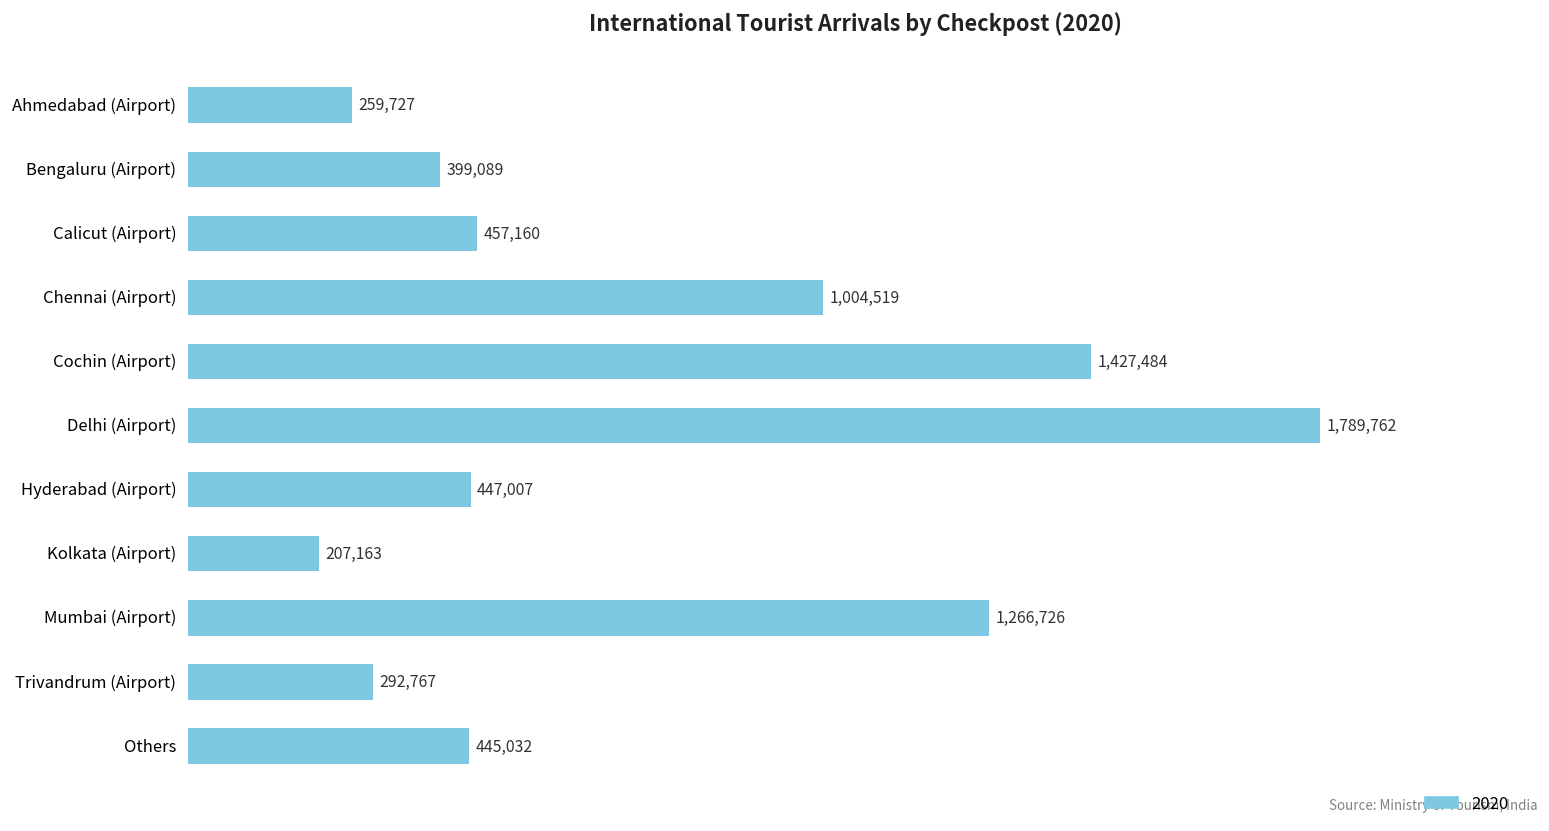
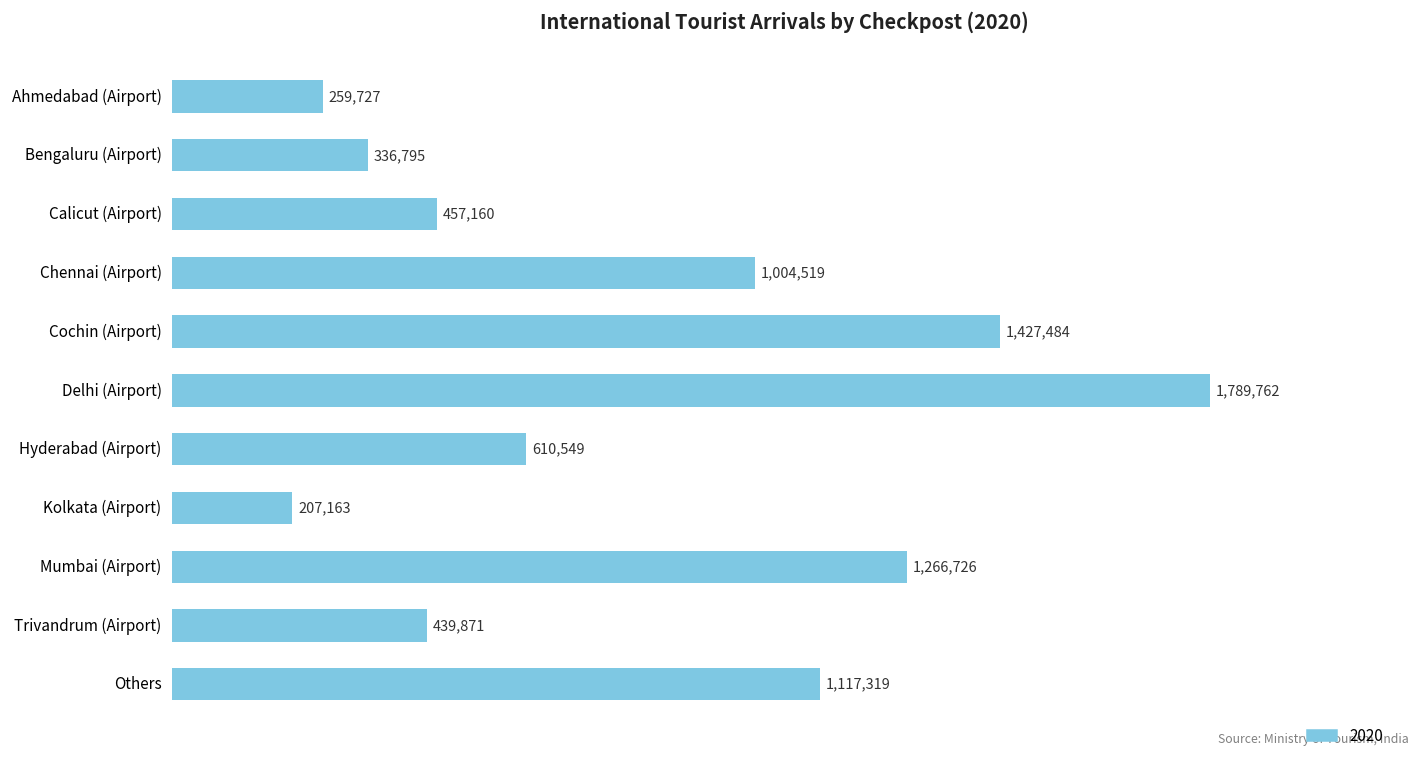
Bengaluru (Airport): 399,089 -> 336,795
Hyderabad (Airport): 447,007 -> 610,549
Trivandrum (Airport): 292,767 -> 439,871
Others: 445,032 -> 1,117,319
